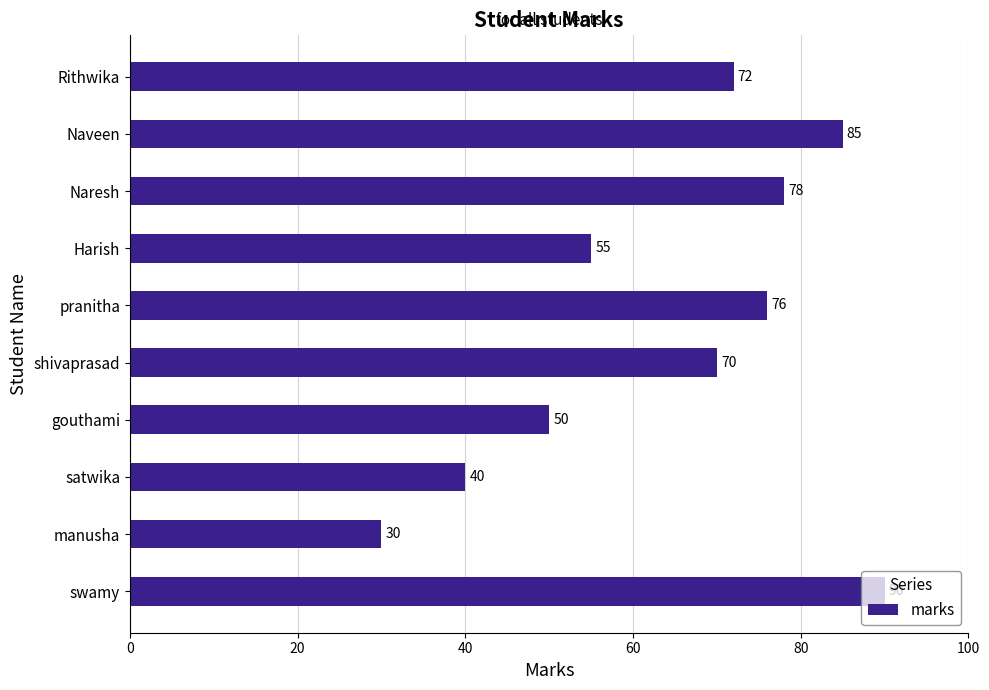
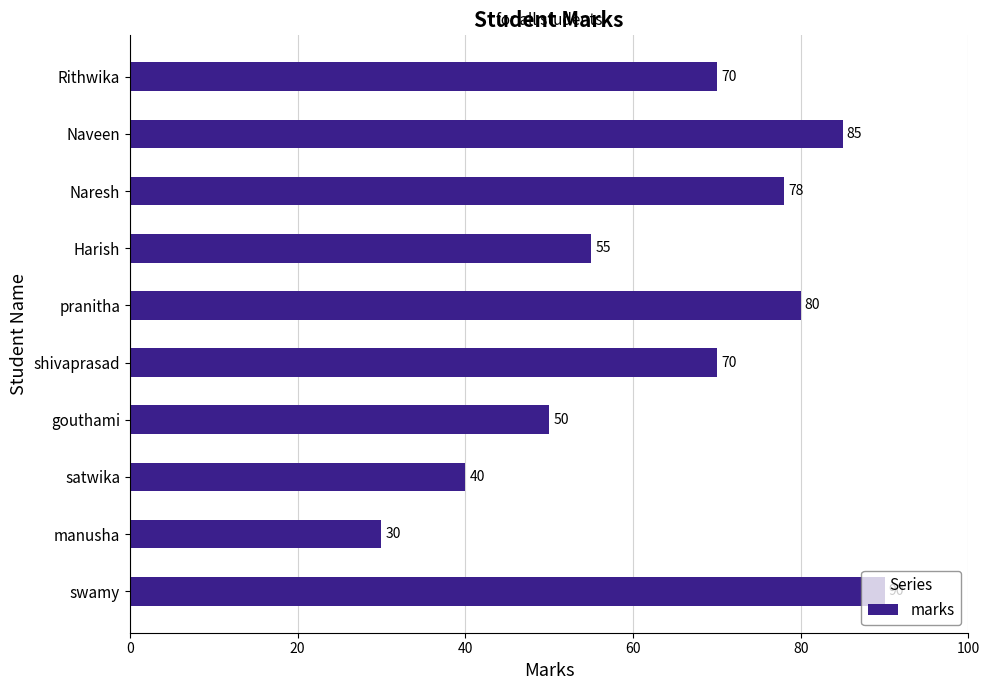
Rithwika: 72 -> 70
pranitha: 76 -> 80
